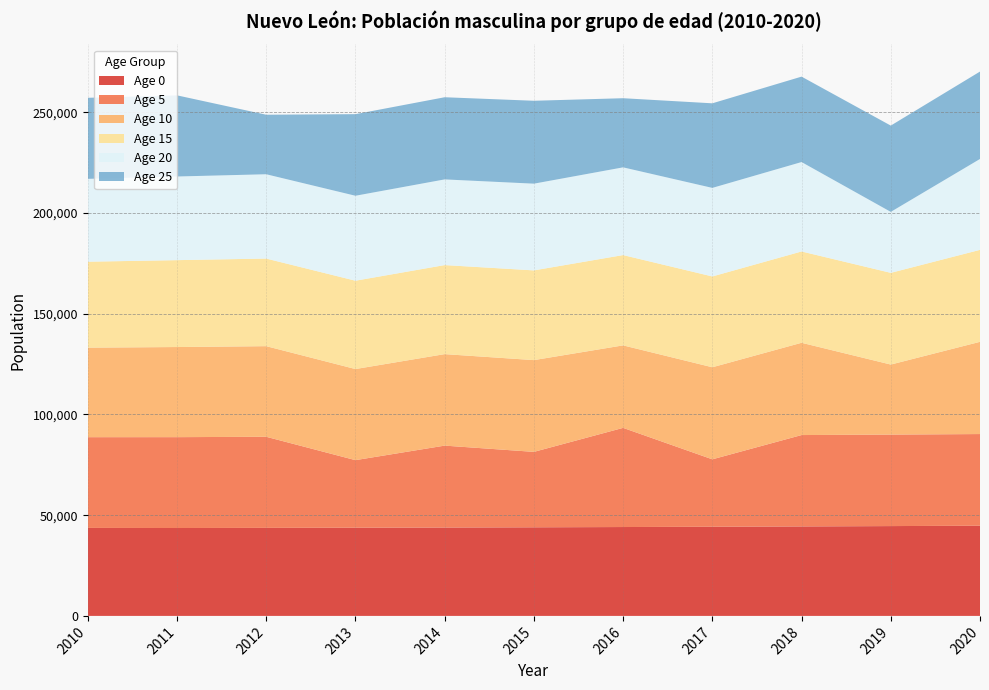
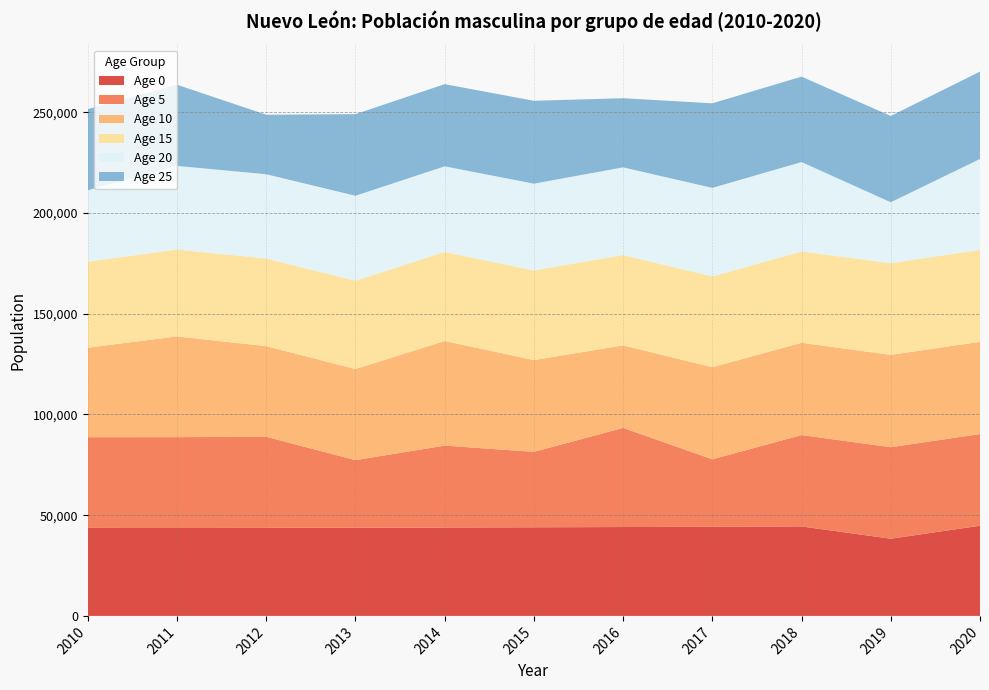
Age 20, 2010: 41,000 -> 35,000
Age 10, 2011: 45,000 -> 50,000
Age 10, 2014: 45,000 -> 52,000
Age 0, 2019: 45,000 -> 38,000
Age 10, 2019: 35,000 -> 46,000
